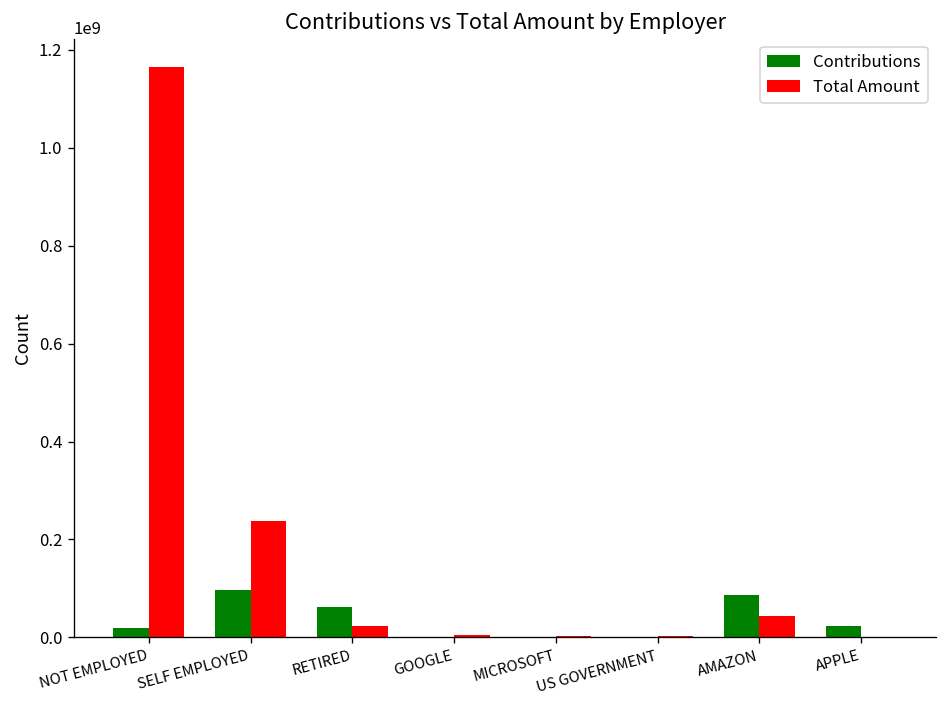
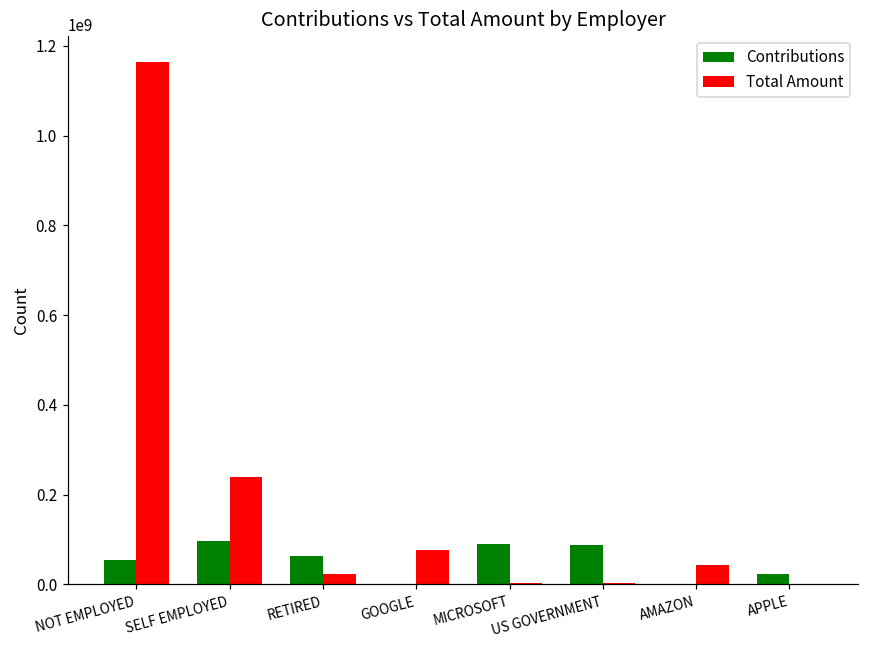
Contributions, NOT EMPLOYED: 20000000 -> 50000000
Total Amount, GOOGLE: 0 -> 80000000
Contributions, MICROSOFT: 0 -> 90000000
Contributions, US GOVERNMENT: 0 -> 90000000
Contributions, AMAZON: 90000000 -> 0
